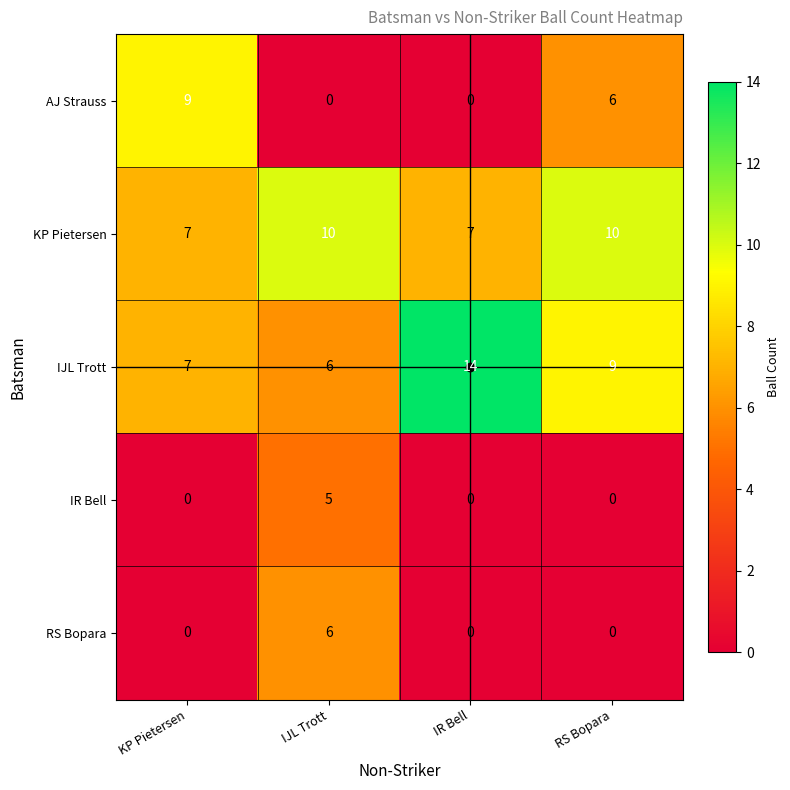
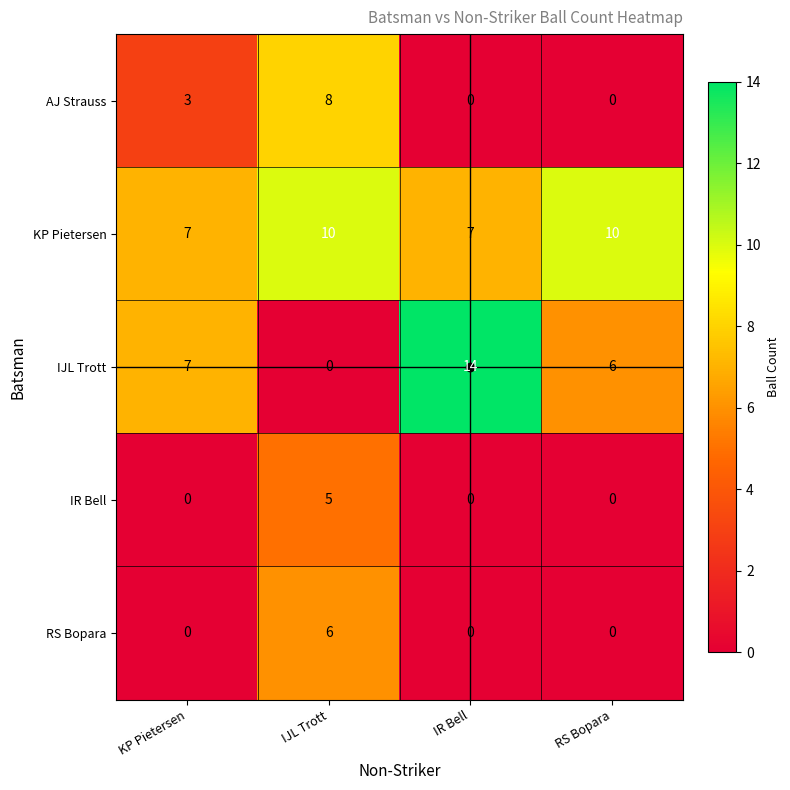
AJ Strauss, KP Pietersen: 9 -> 3
AJ Strauss, IJL Trott: 0 -> 8
AJ Strauss, RS Bopara: 6 -> 0
IJL Trott, IJL Trott: 6 -> 0
IJL Trott, RS Bopara: 9 -> 6
